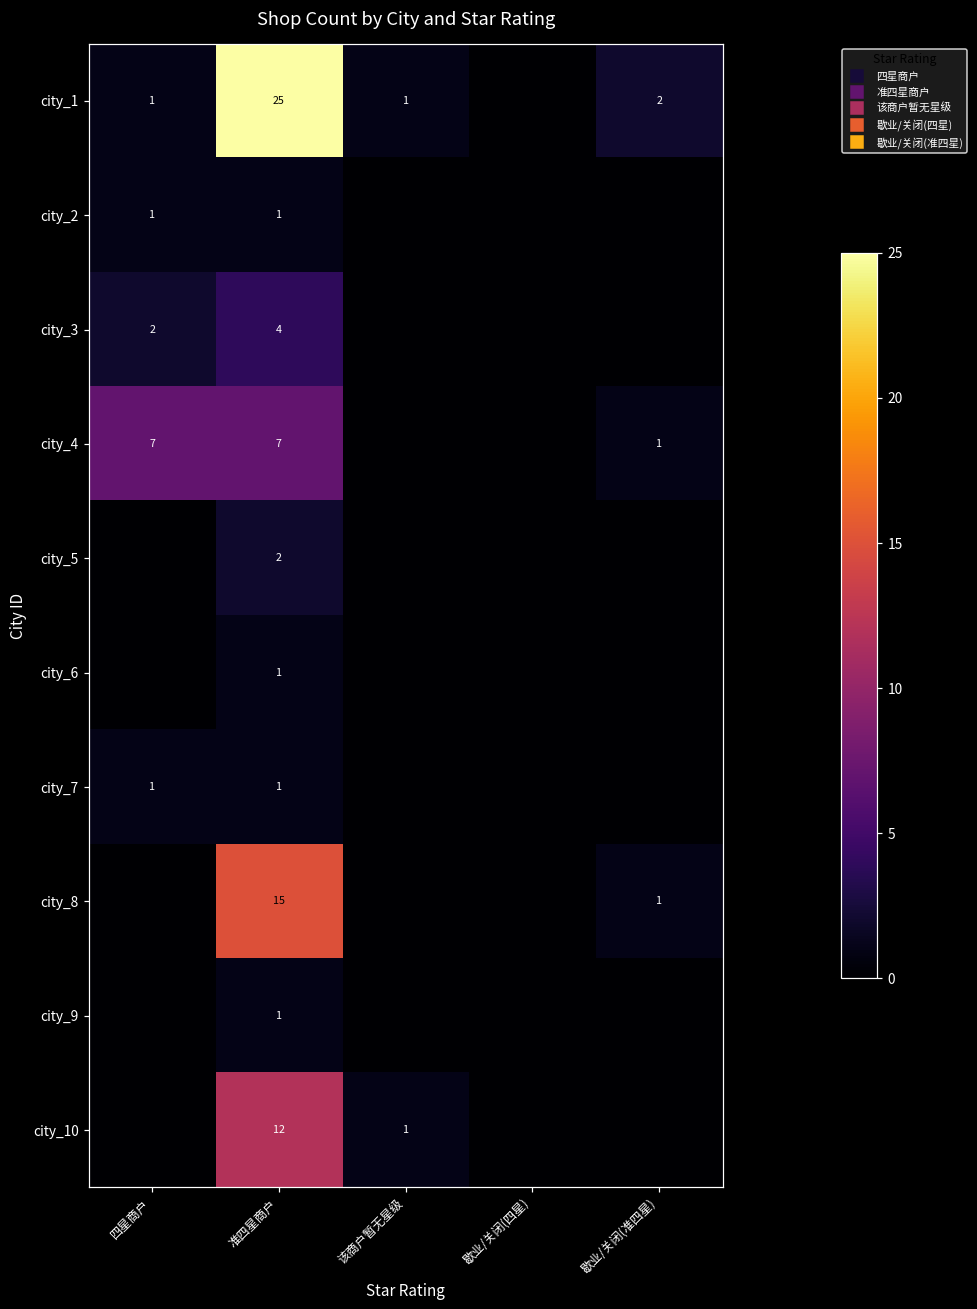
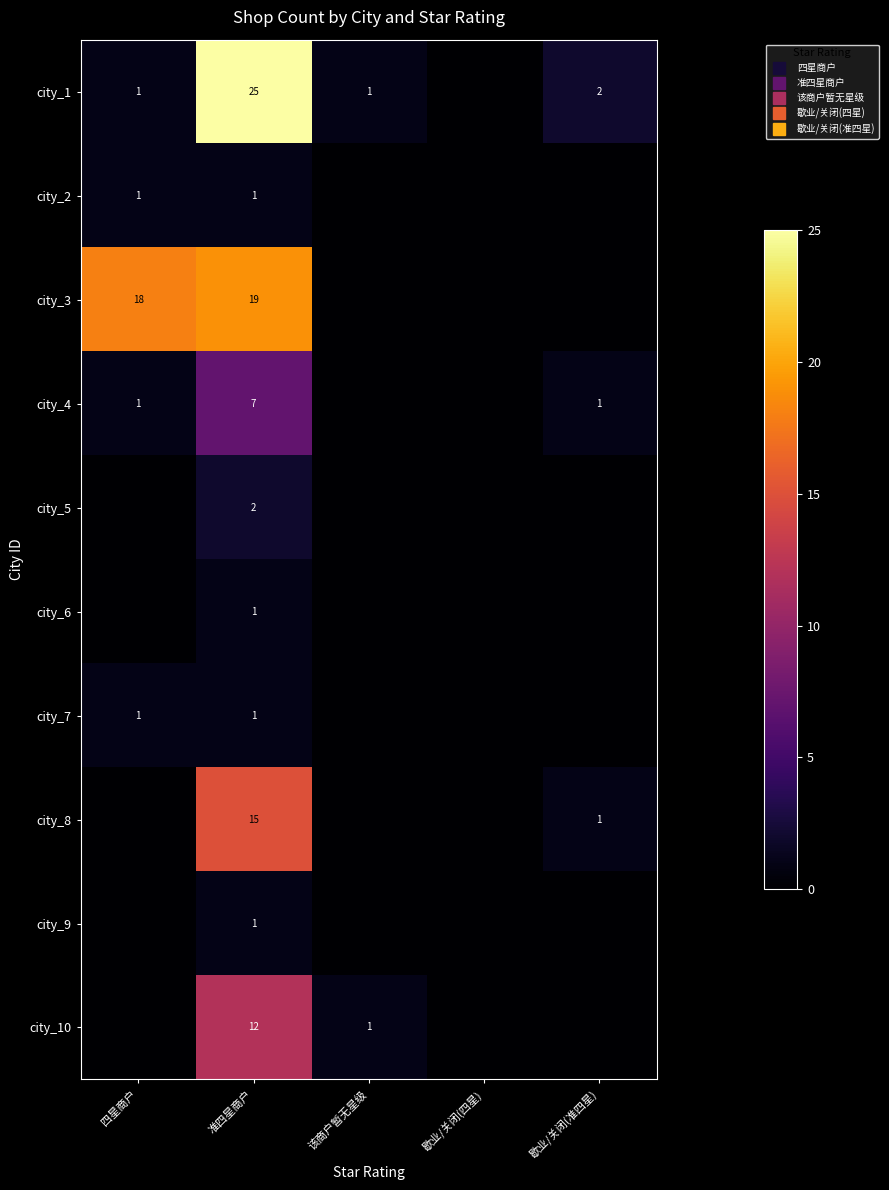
city_3, 四星商户: 2 -> 18
city_3, 准四星商户: 4 -> 19
city_4, 四星商户: 7 -> 1
